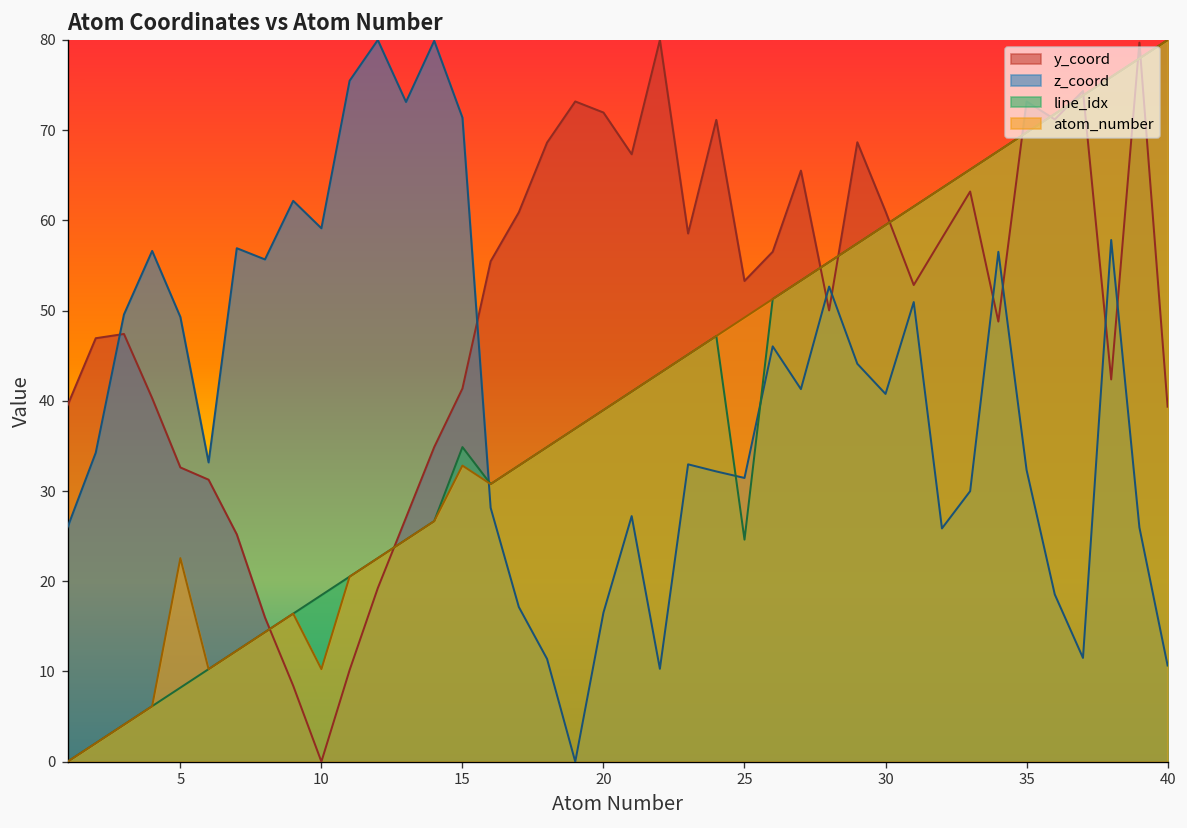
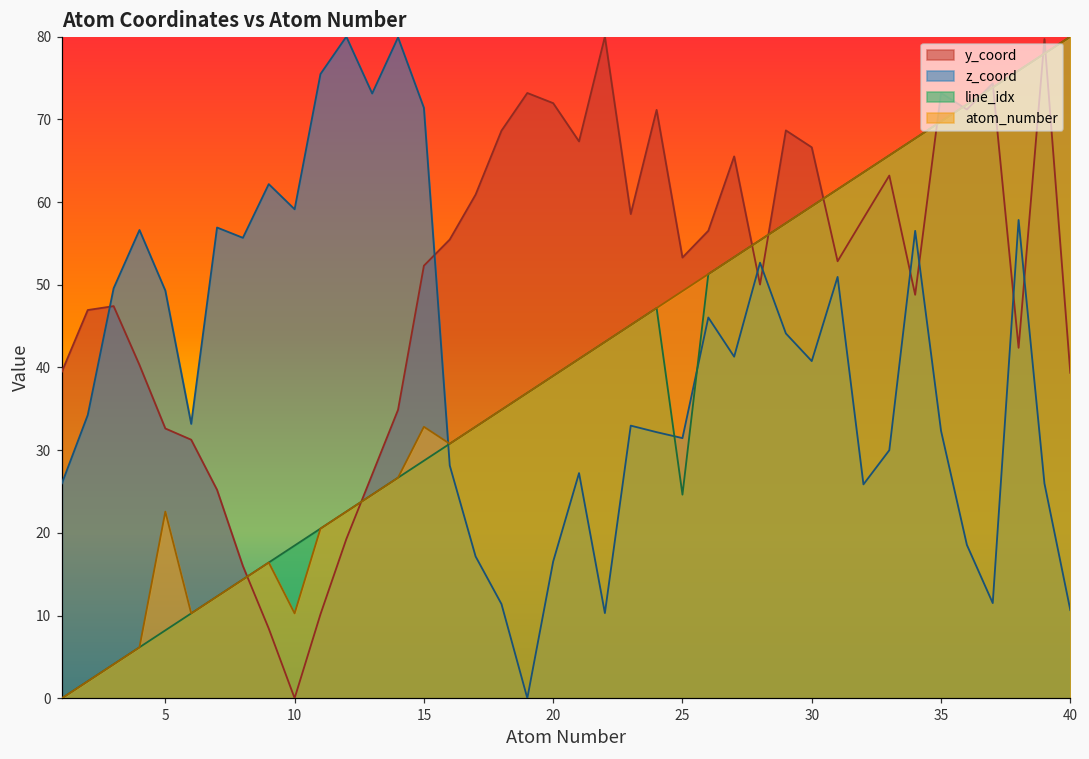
y_coord, 15: 41 -> 52
line_idx, 15: 35 -> 29
y_coord, 30: 61 -> 67
